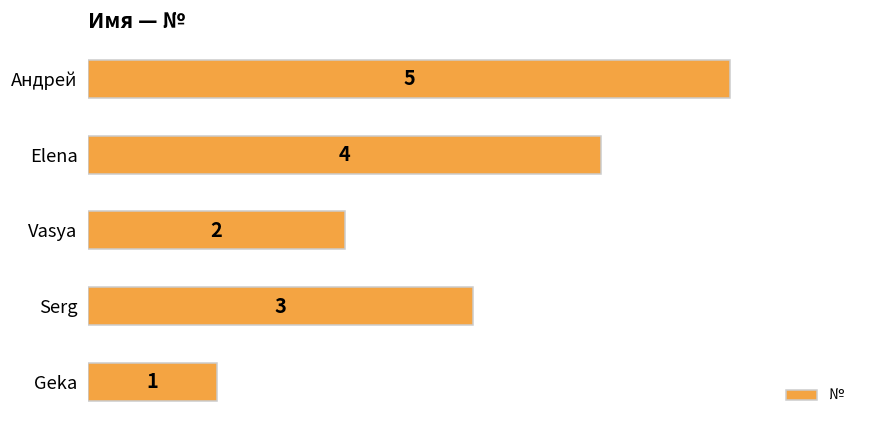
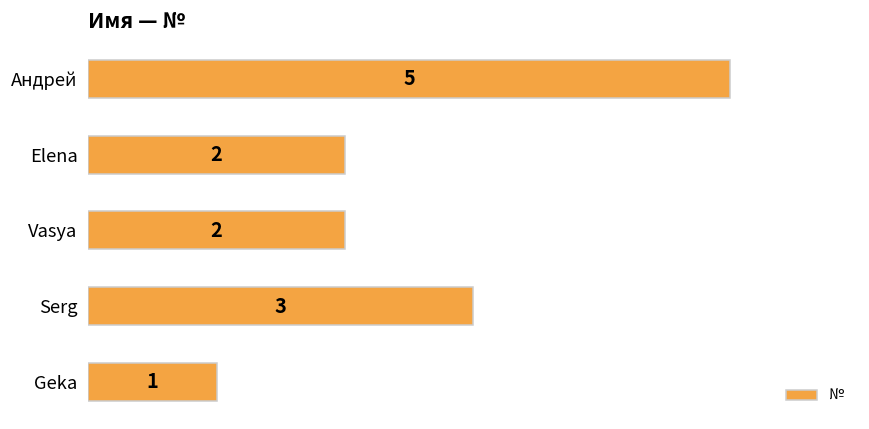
Elena: 4 -> 2
